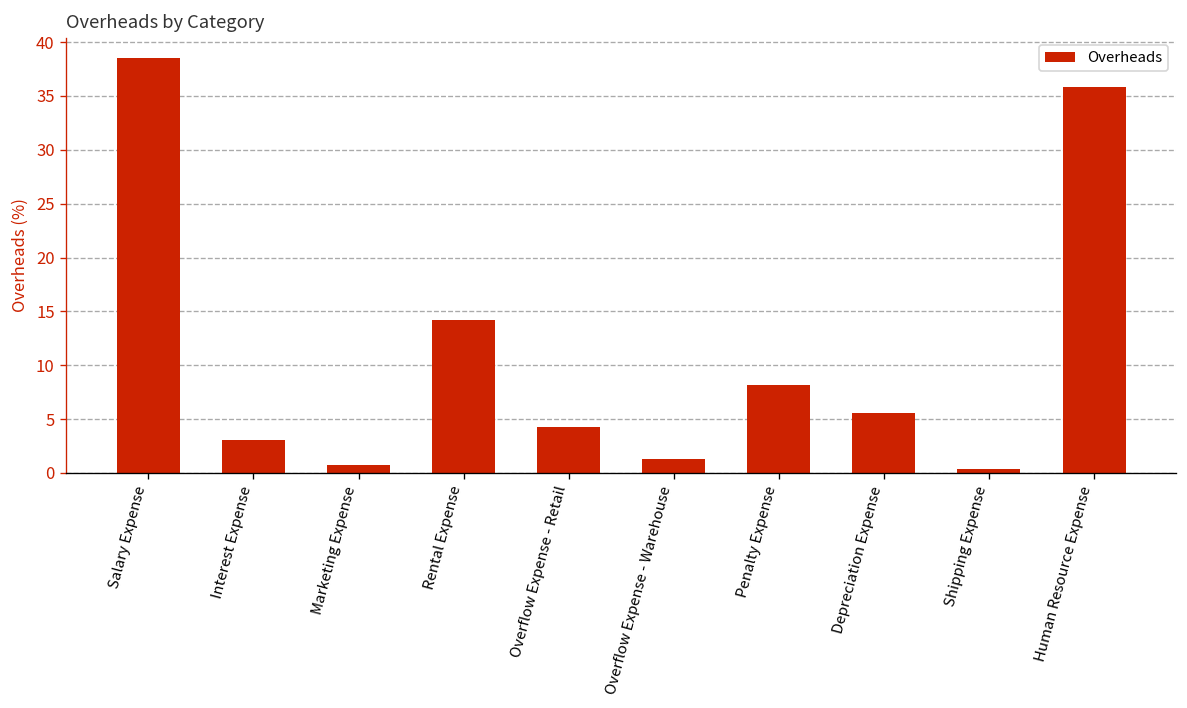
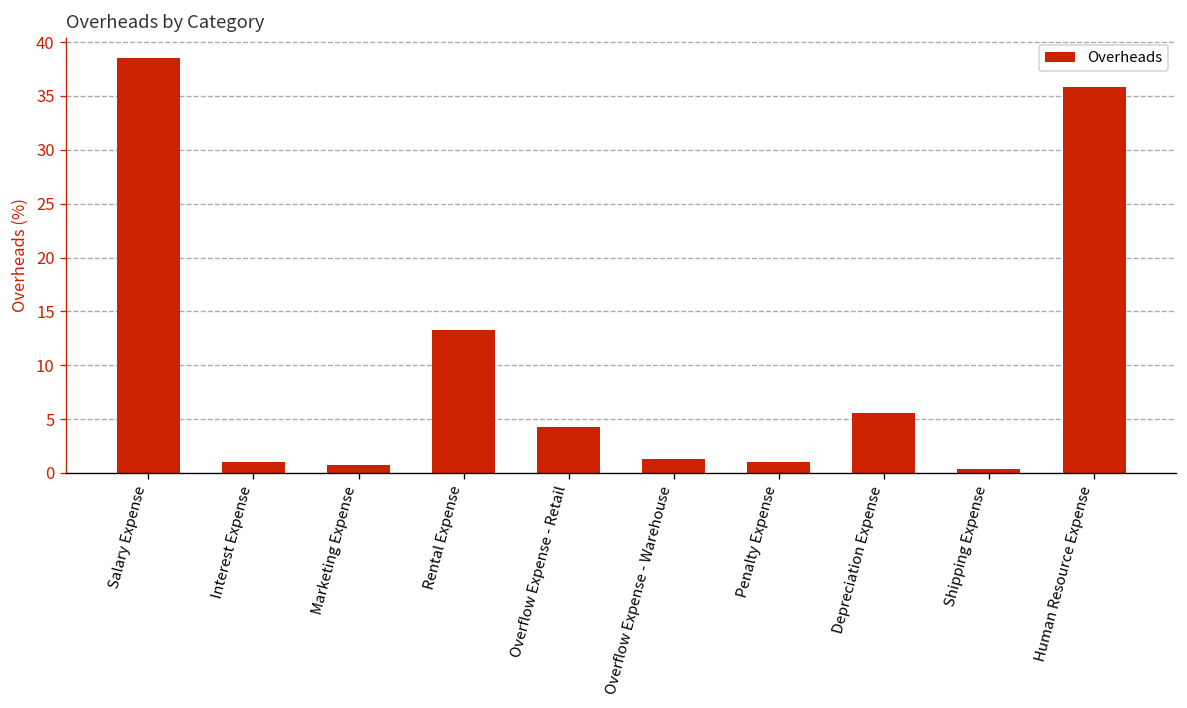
Interest Expense: 3 -> 1
Rental Expense: 14 -> 13
Penalty Expense: 8 -> 1
